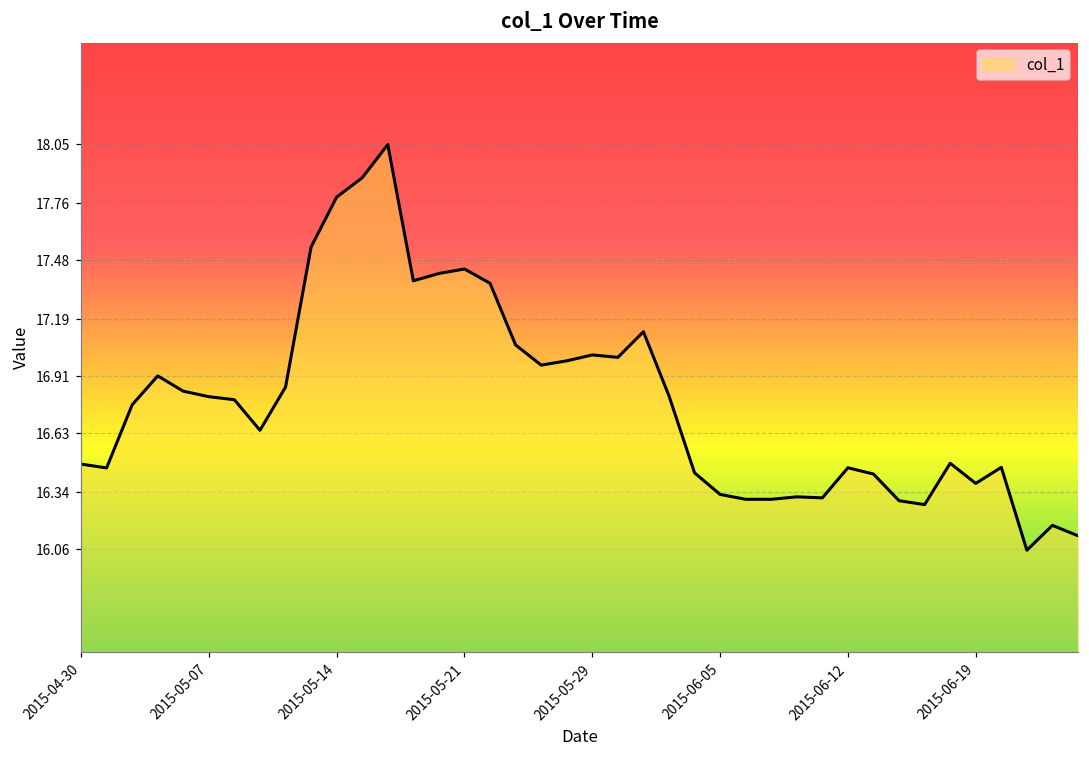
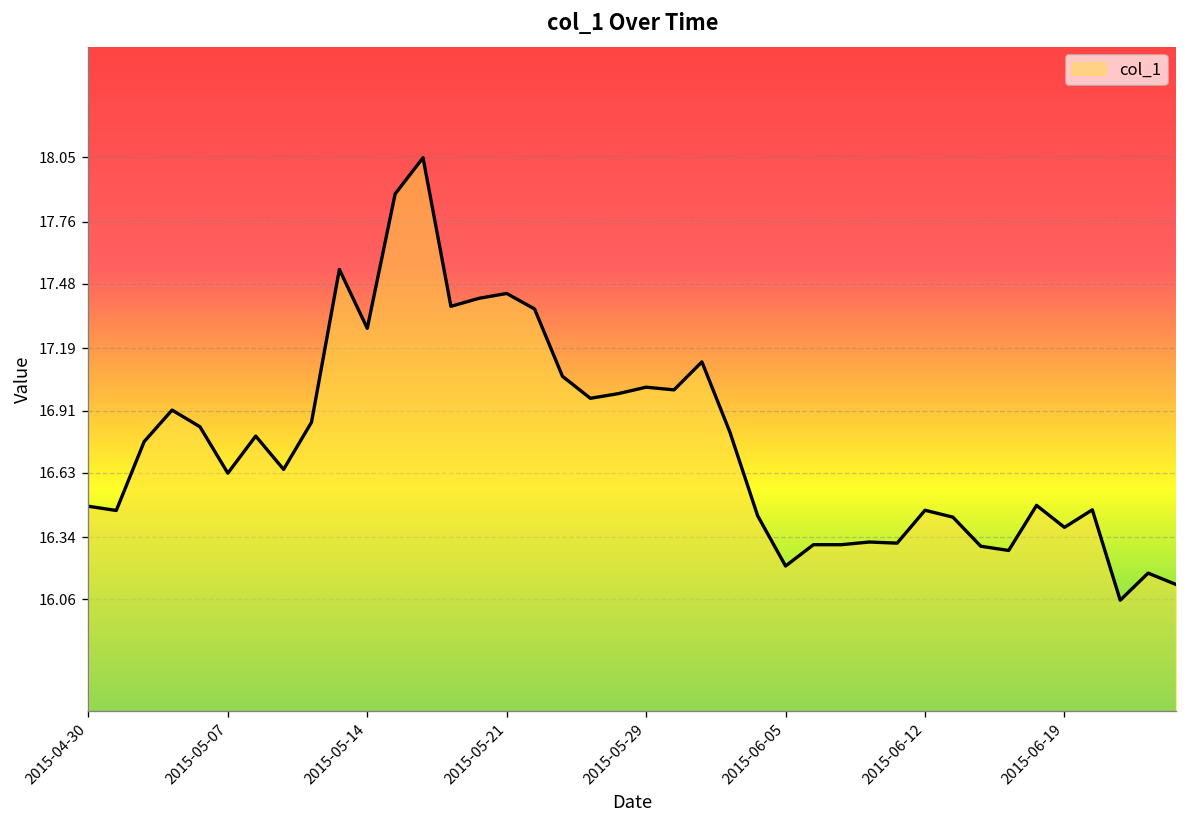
2015-05-07: 16.81 -> 16.63
2015-05-14: 17.79 -> 17.28
2015-06-05: 16.33 -> 16.21
